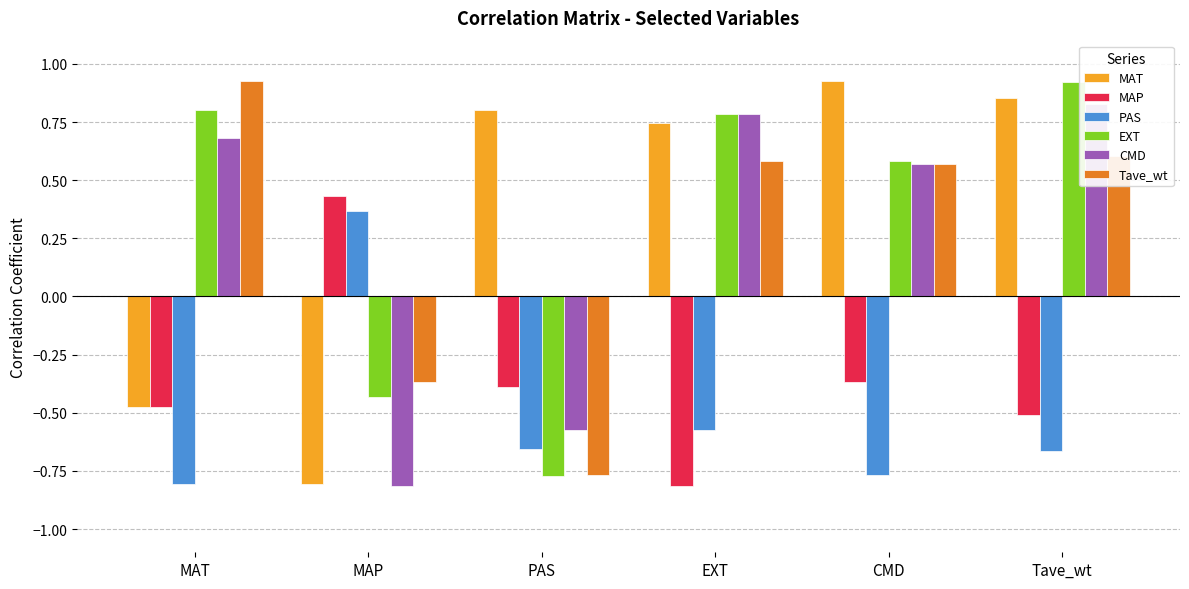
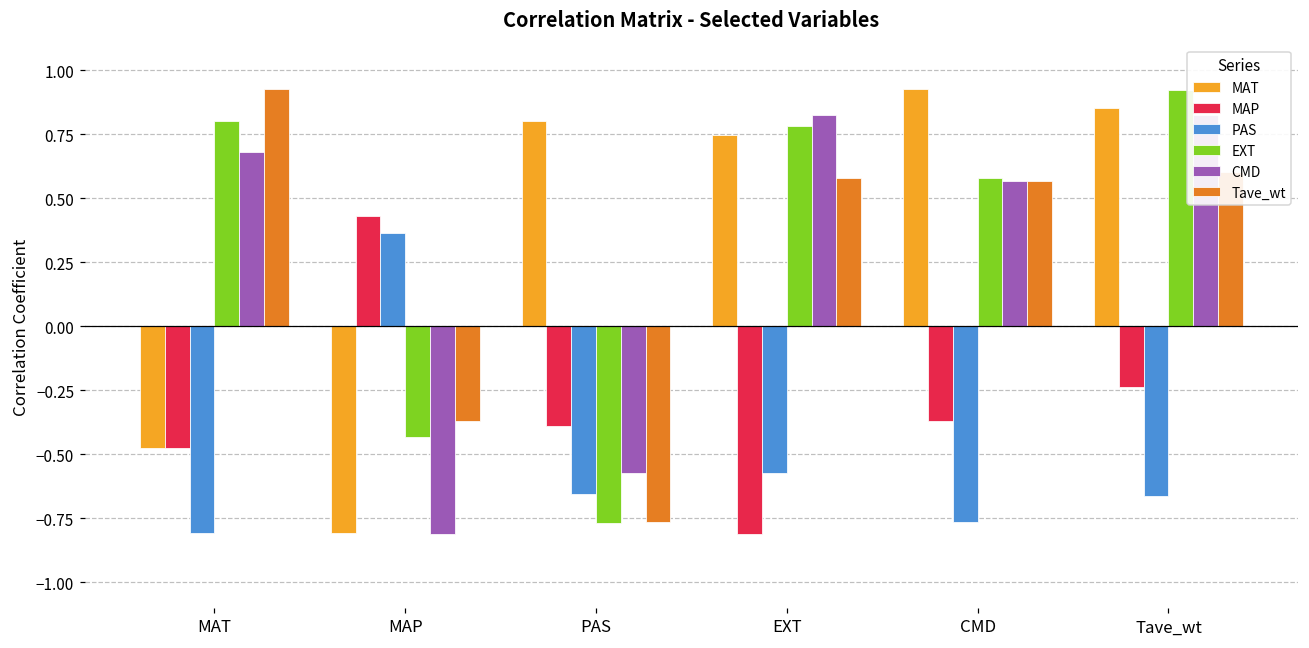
CMD, EXT: 0.78 -> 0.83
MAP, Tave_wt: -0.51 -> -0.24
